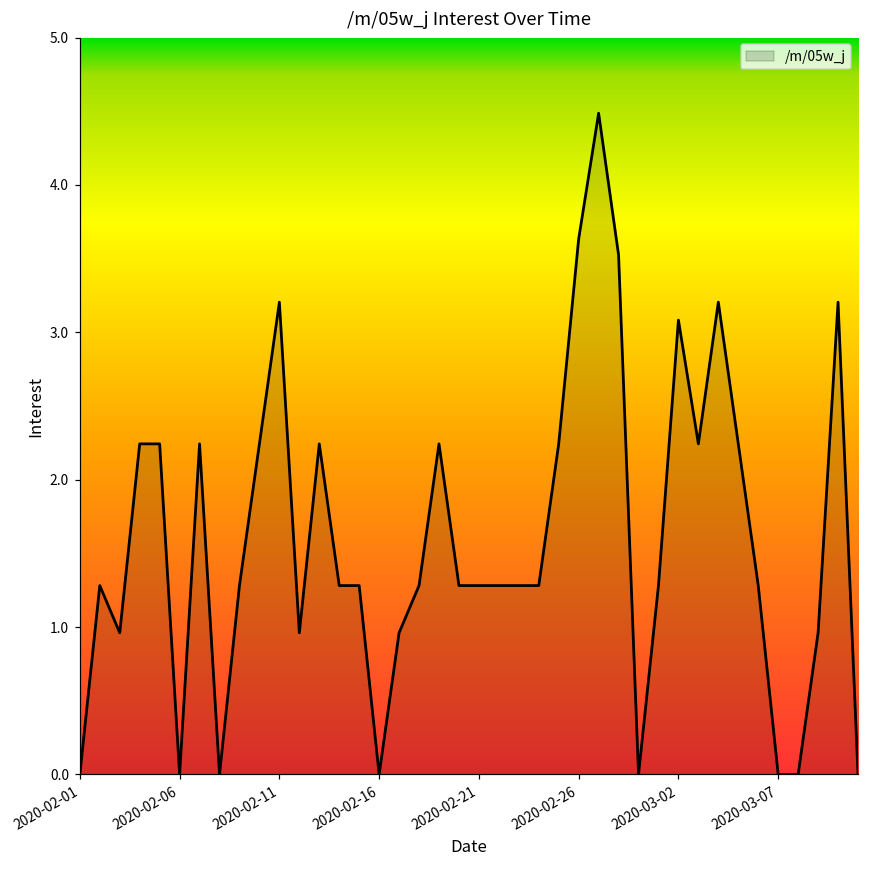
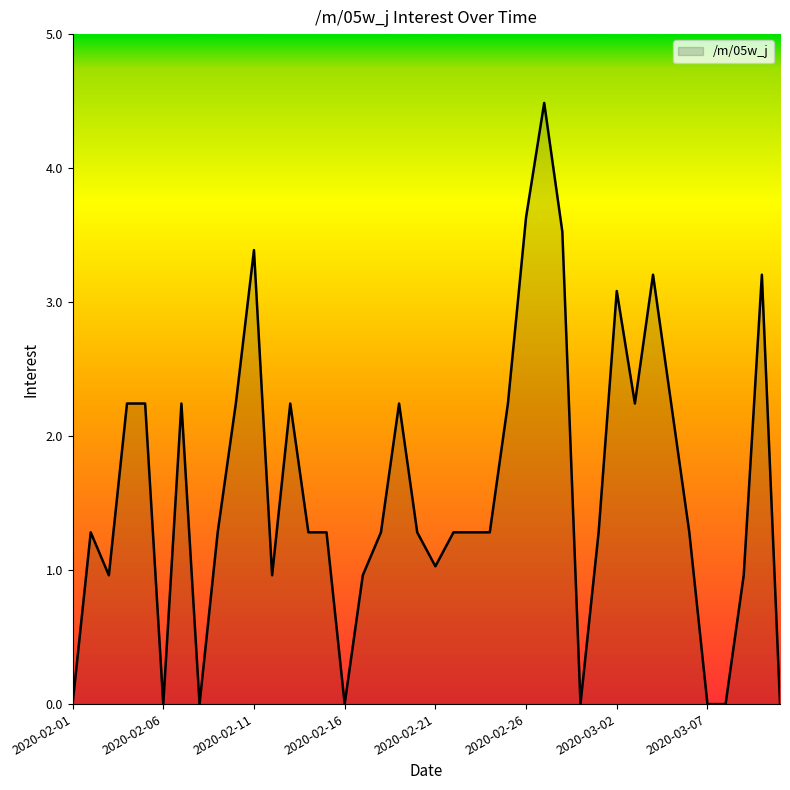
2020-02-11: 3.20 -> 3.39
2020-02-21: 1.28 -> 1.03
